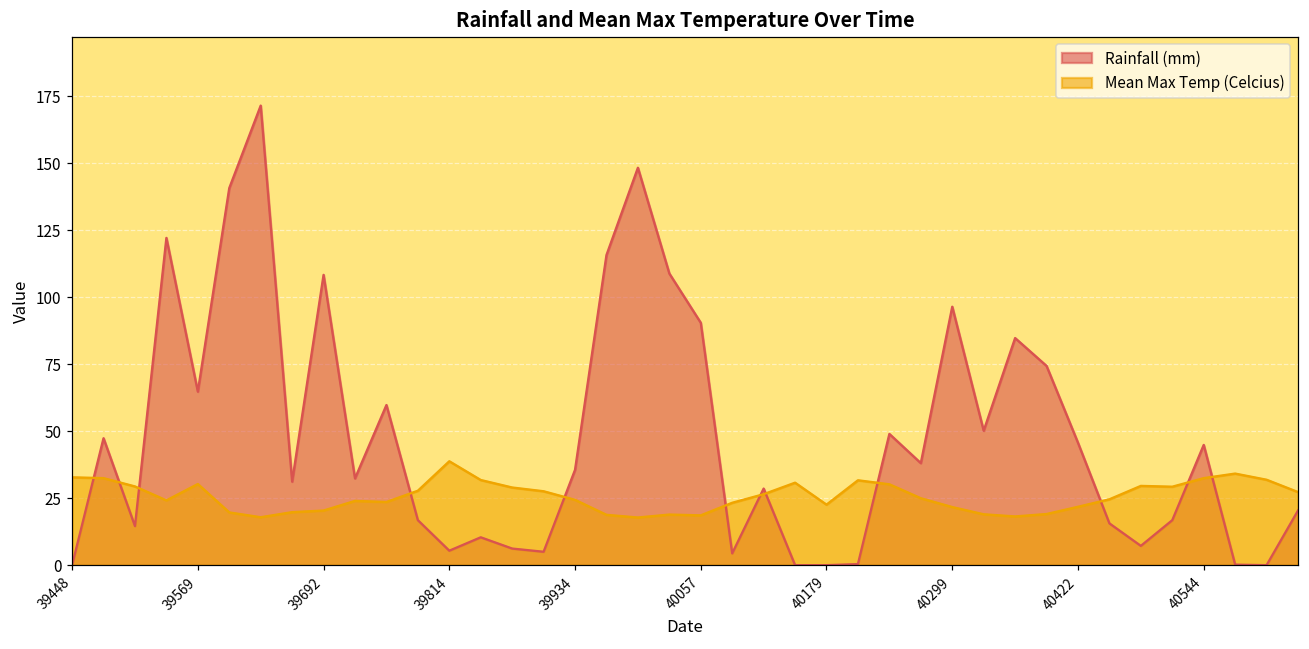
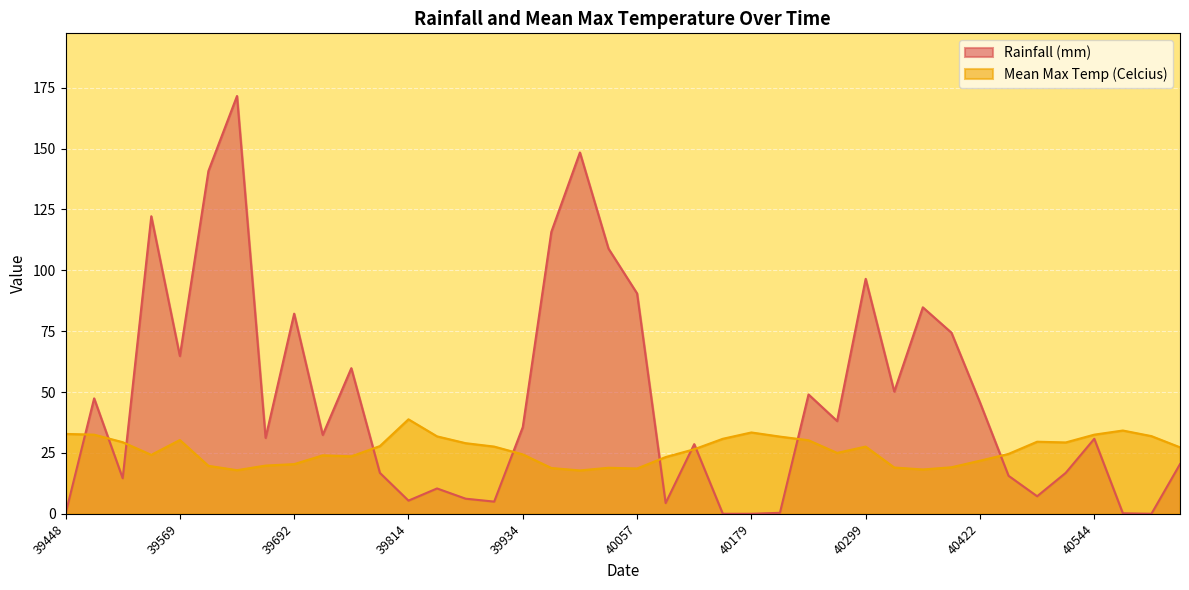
Rainfall (mm), 39692: 108 -> 82
Mean Max Temp (Celcius), 40179: 23 -> 33
Mean Max Temp (Celcius), 40299: 22 -> 28
Rainfall (mm), 40544: 45 -> 31
